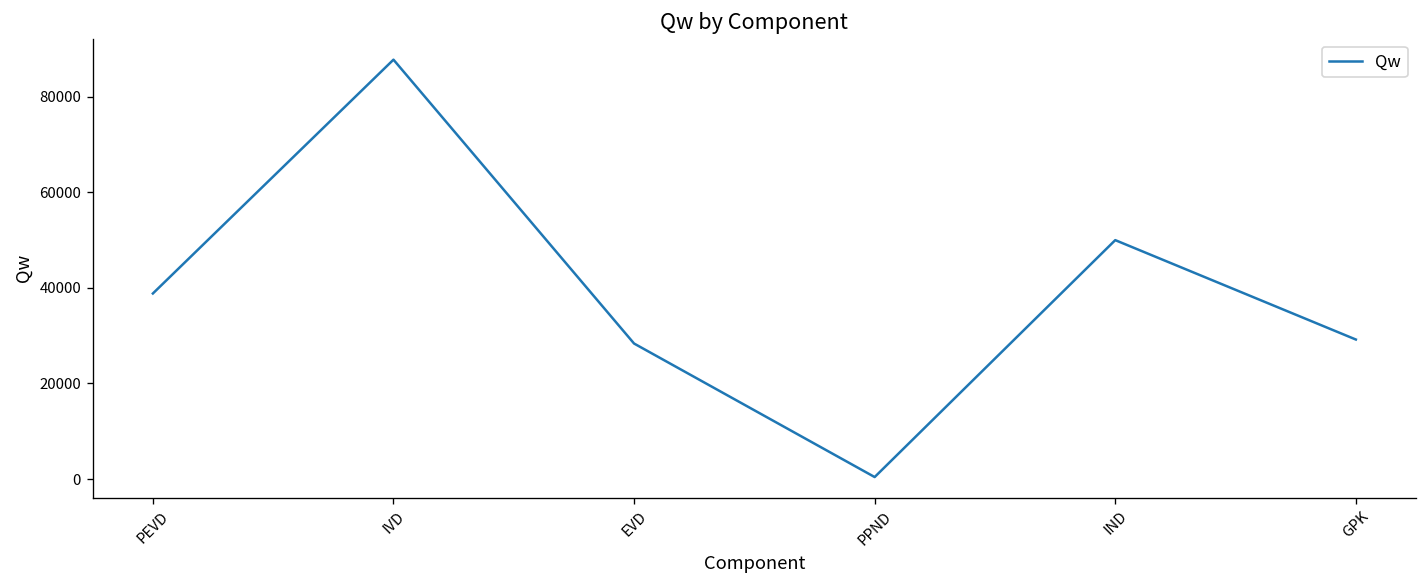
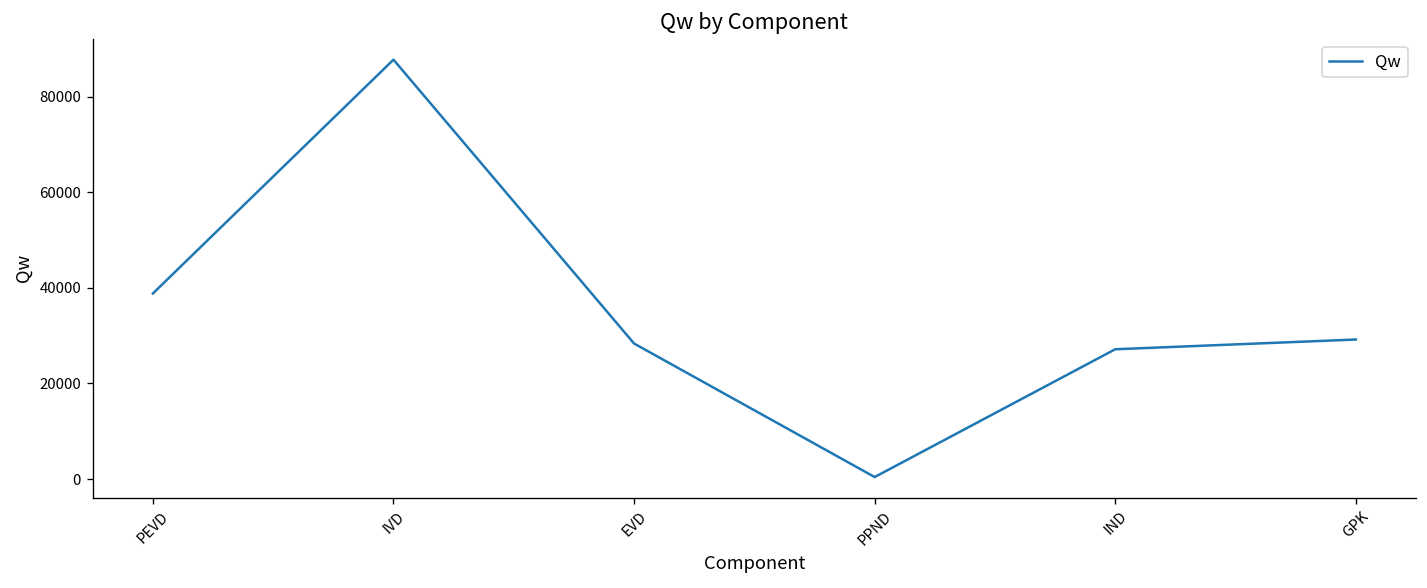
IND: 50000 -> 27000
